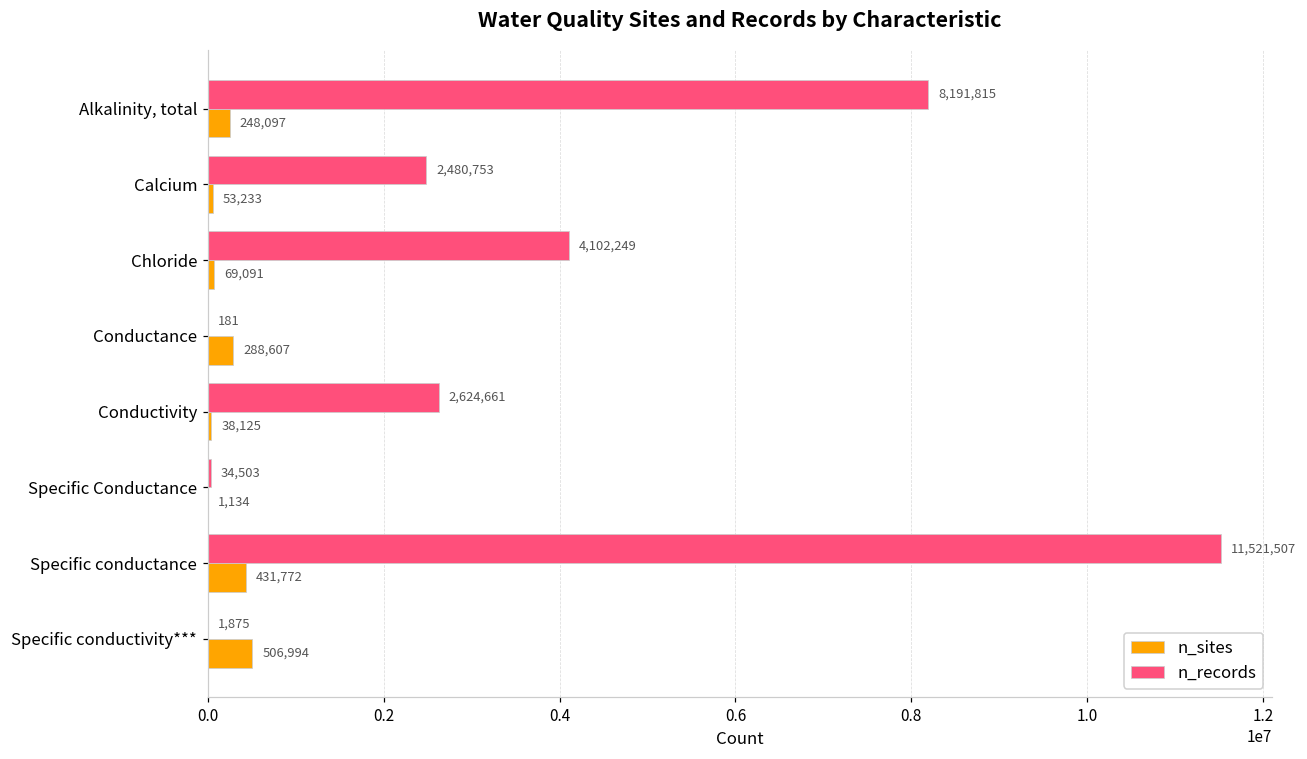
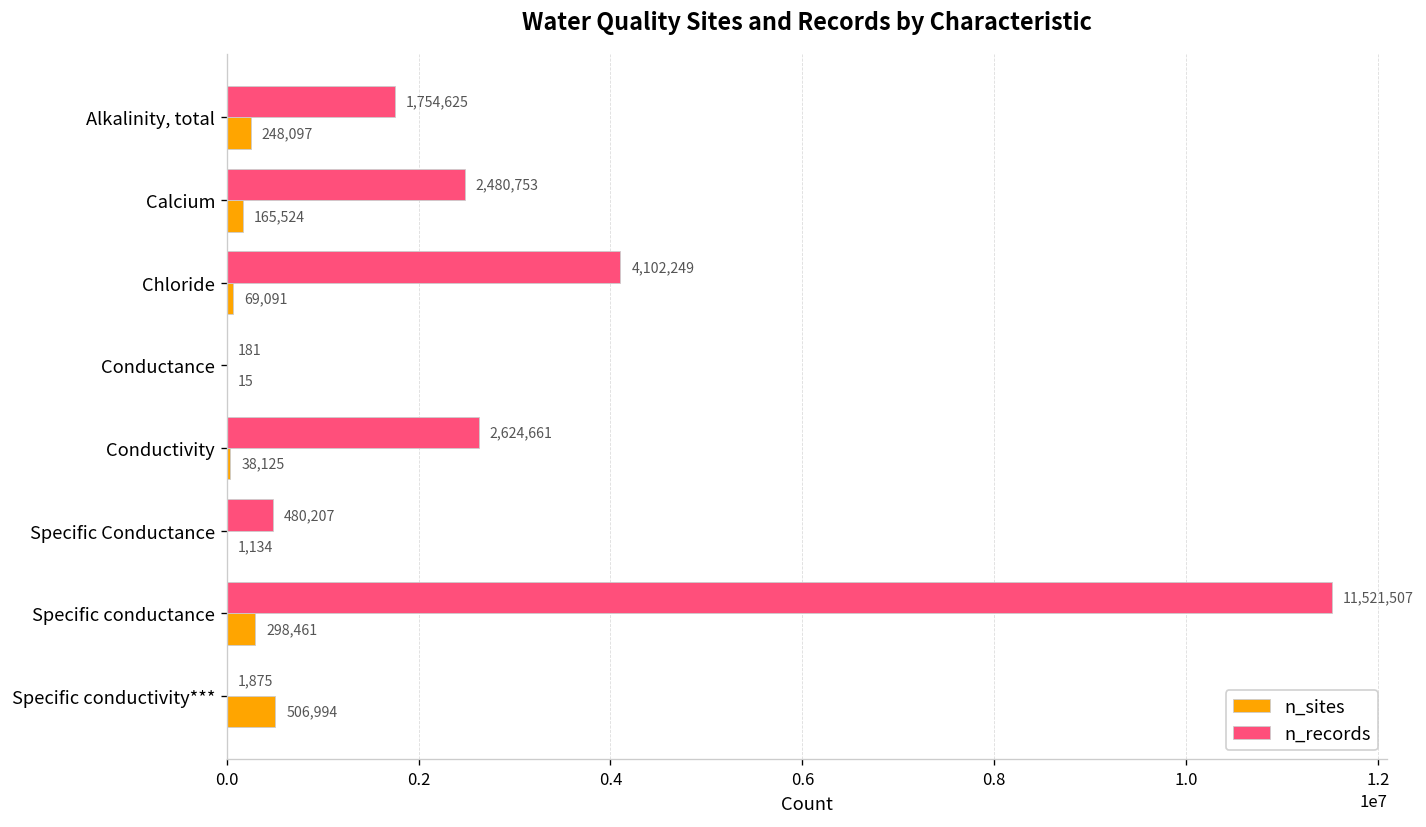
n_records, Alkalinity, total: 8,191,815 -> 1,754,625
n_sites, Calcium: 53,233 -> 165,524
n_sites, Conductance: 288,607 -> 15
n_records, Specific Conductance: 34,503 -> 480,207
n_sites, Specific conductance: 431,772 -> 298,461
